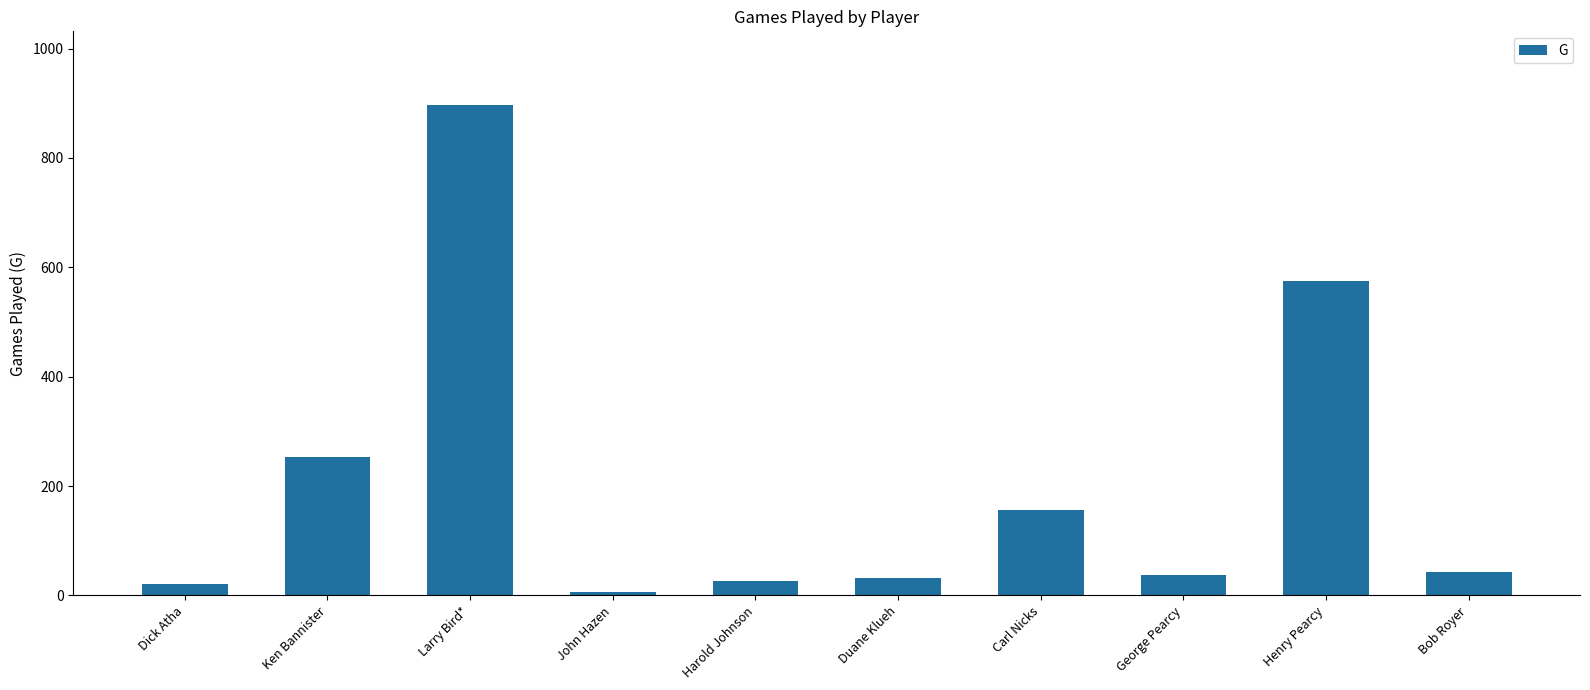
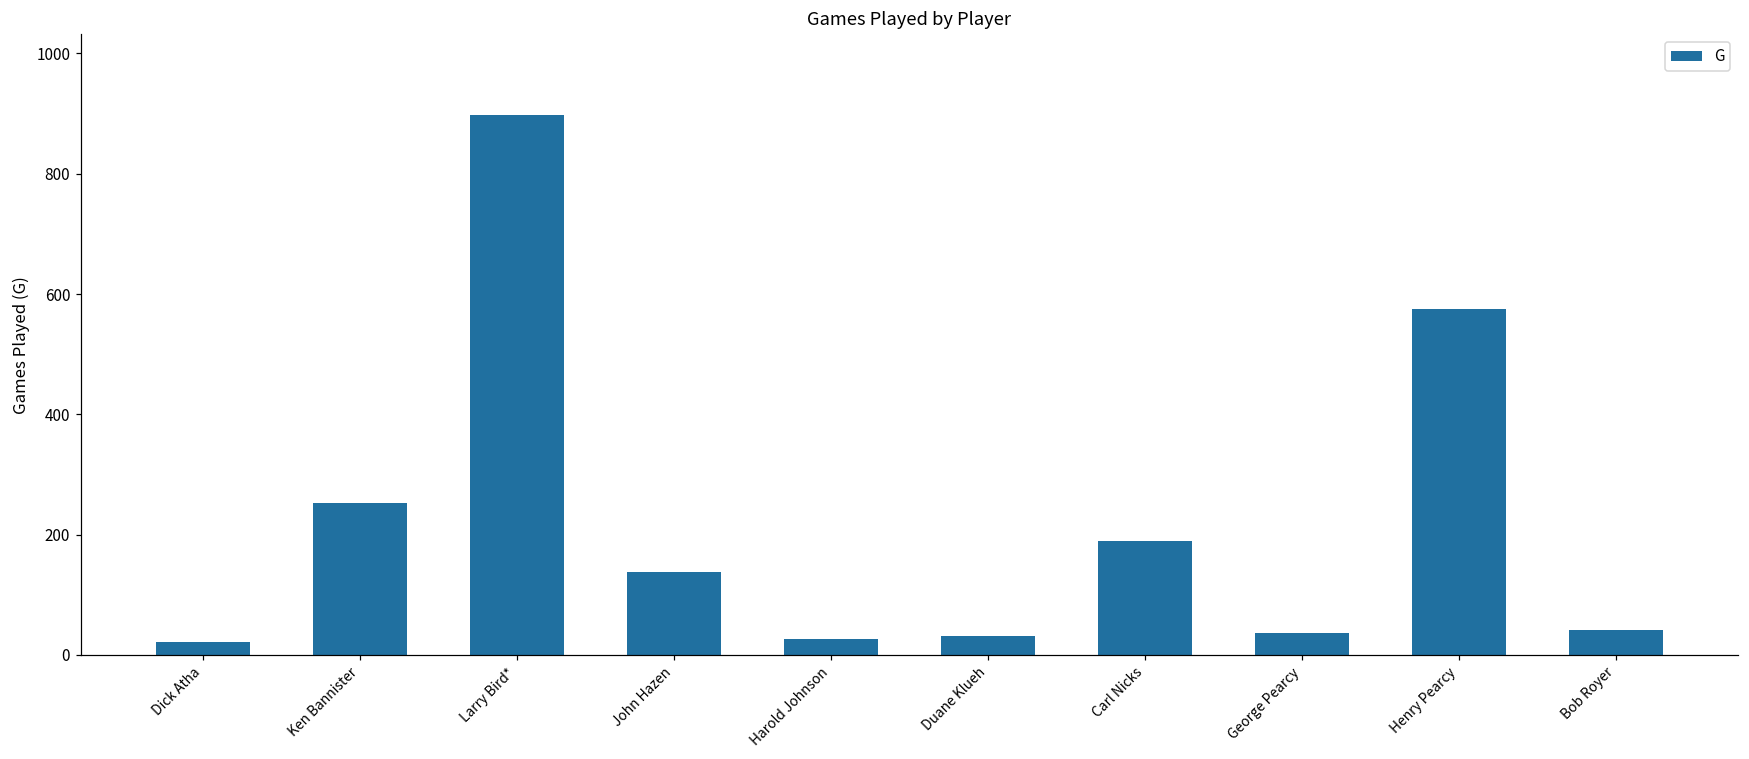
John Hazen: 10 -> 140
Carl Nicks: 160 -> 190
